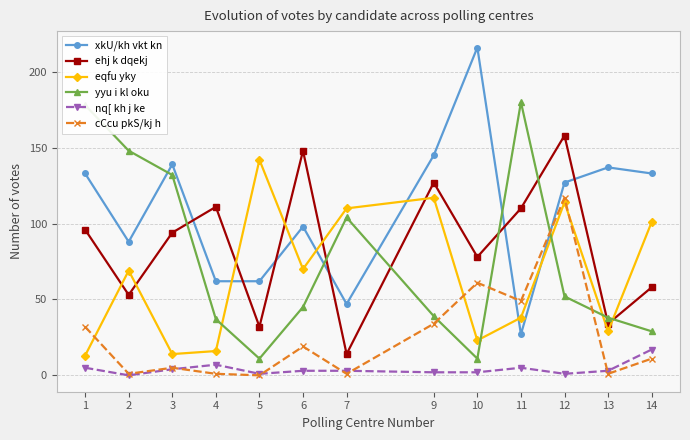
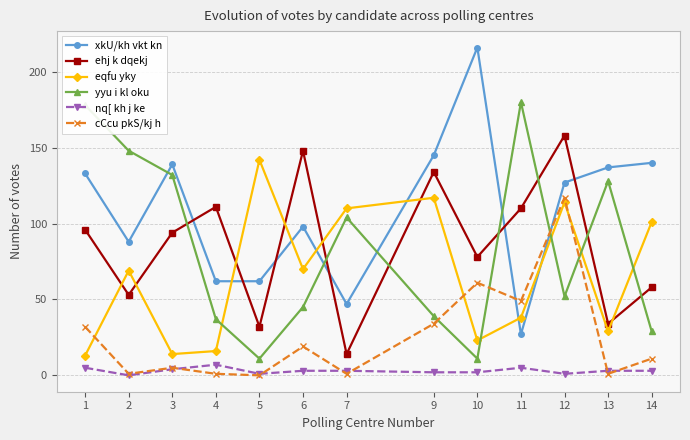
ehj k dqekj, 9: 127 -> 134
yyu i kl oku, 13: 38 -> 128
xkU/kh vkt kn, 14: 133 -> 140
nq[ kh j ke, 14: 17 -> 3
